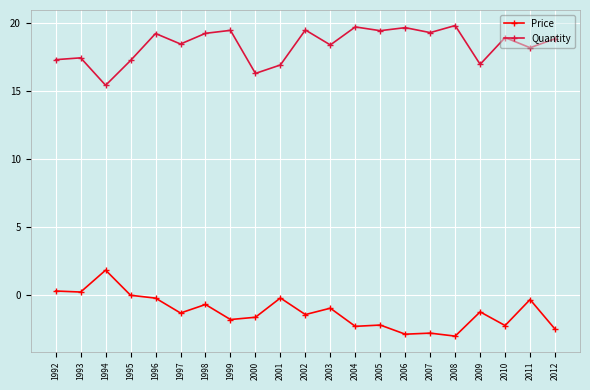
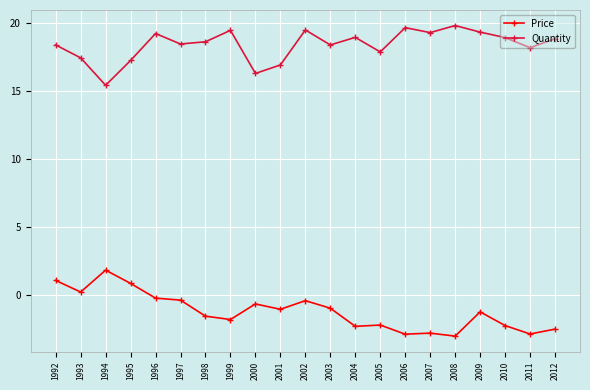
Price, 1992: 0.3 -> 1.1
Quantity, 1992: 17.3 -> 18.4
Price, 1995: 0.0 -> 0.9
Price, 1997: -1.3 -> -0.3
Price, 1998: -0.7 -> -1.5
Quantity, 1998: 19.2 -> 18.6
Price, 2000: -1.6 -> -0.6
Price, 2001: -0.2 -> -1.0
Price, 2002: -1.4 -> -0.4
Quantity, 2004: 19.7 -> 18.9
Quantity, 2005: 19.4 -> 17.9
Quantity, 2009: 17.0 -> 19.3
Price, 2011: -0.3 -> -2.8
